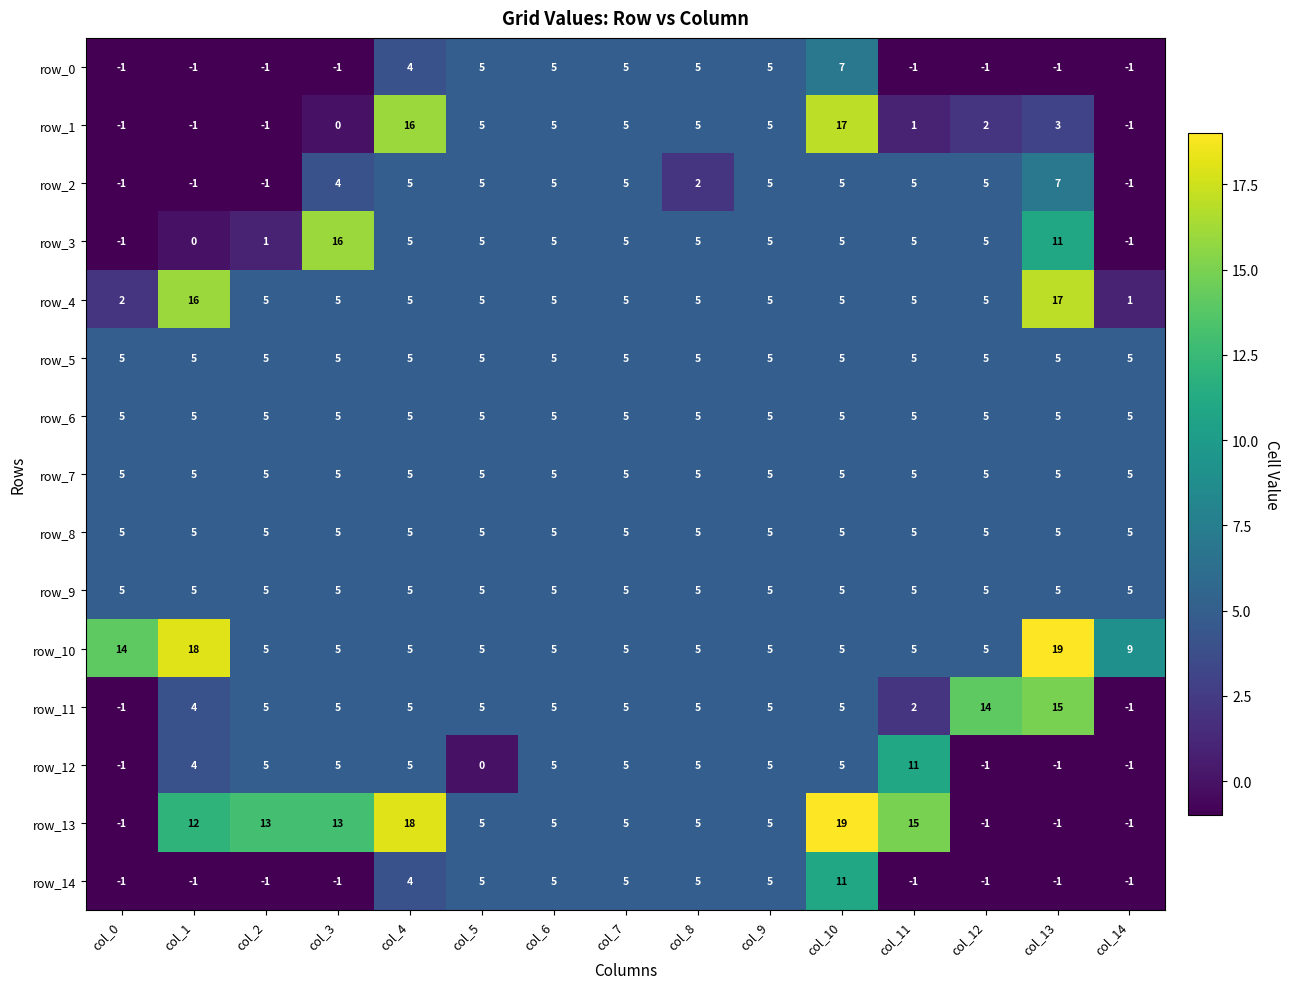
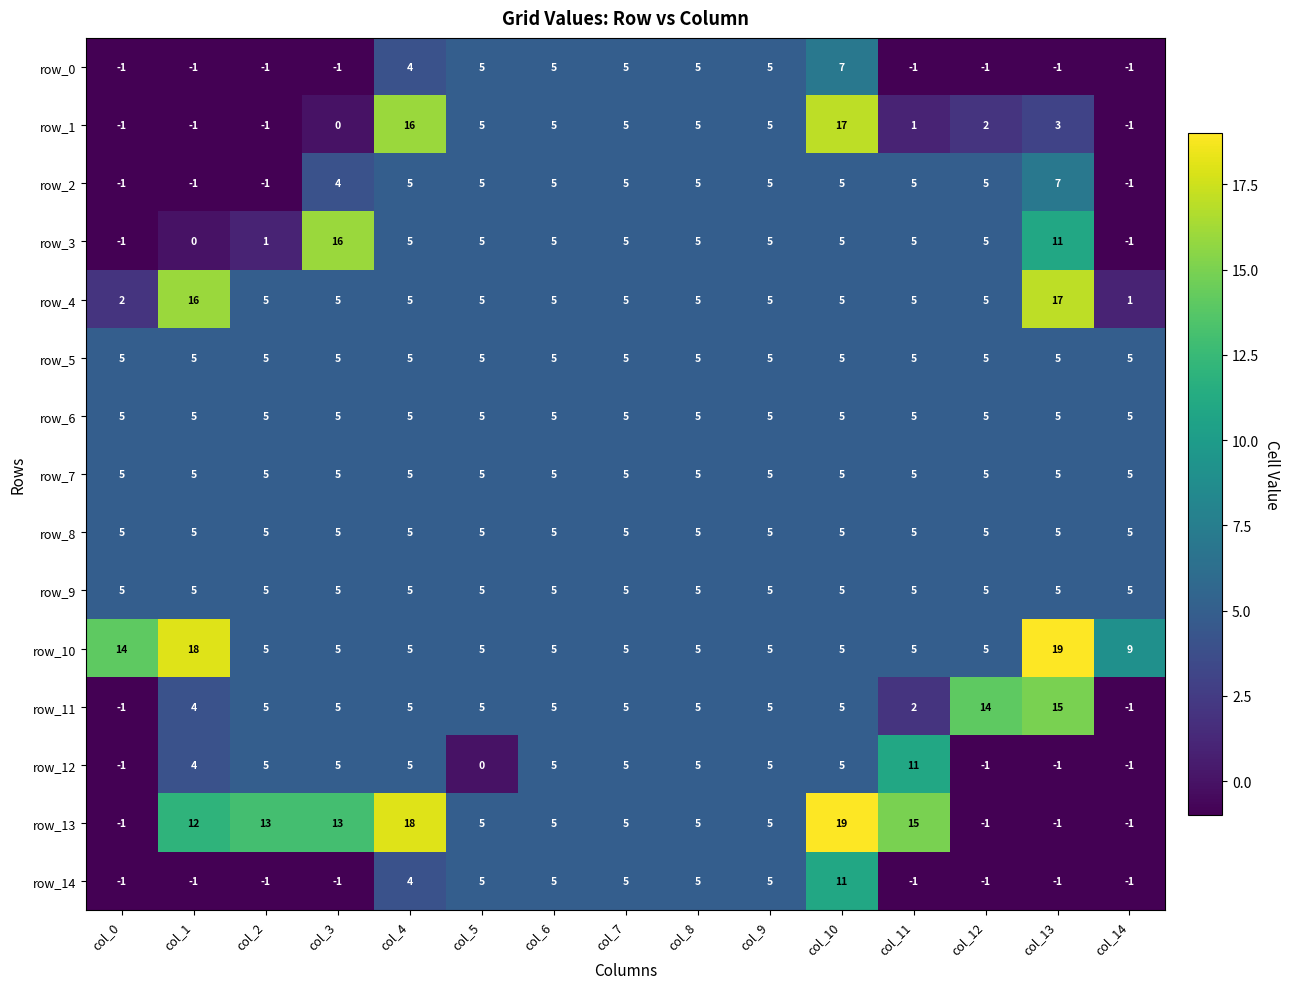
row_2, col_8: 2 -> 5
